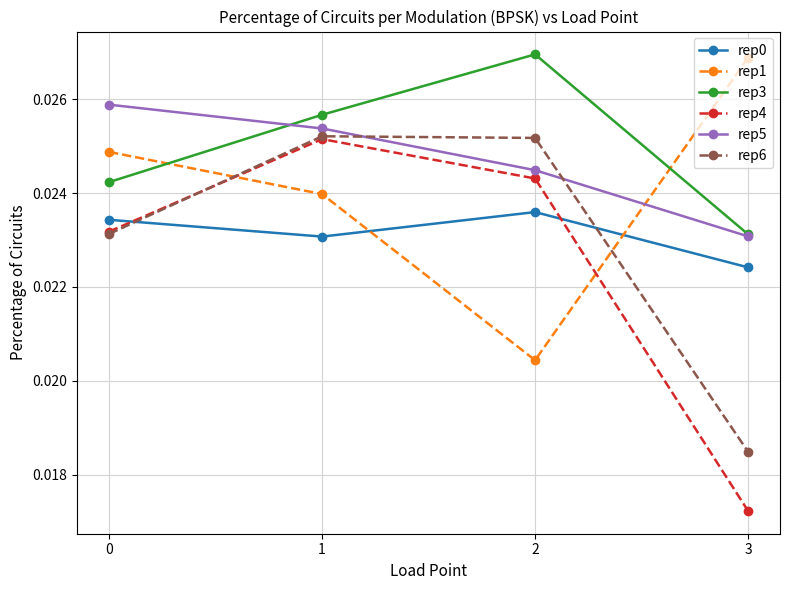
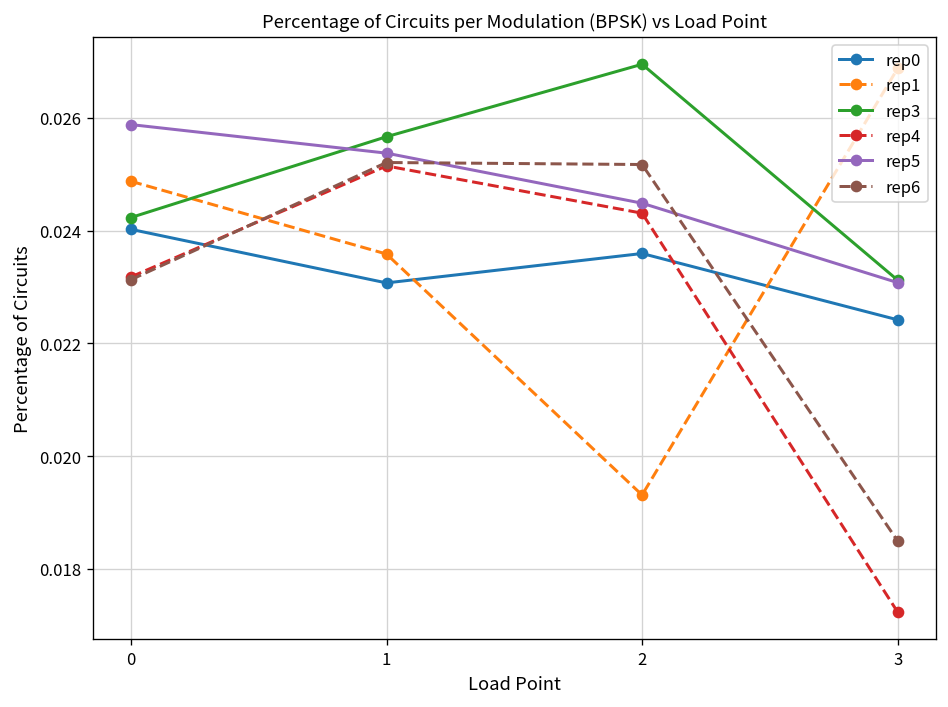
rep0, 0: 0.0234 -> 0.0240
rep1, 1: 0.0240 -> 0.0236
rep1, 2: 0.0204 -> 0.0193
